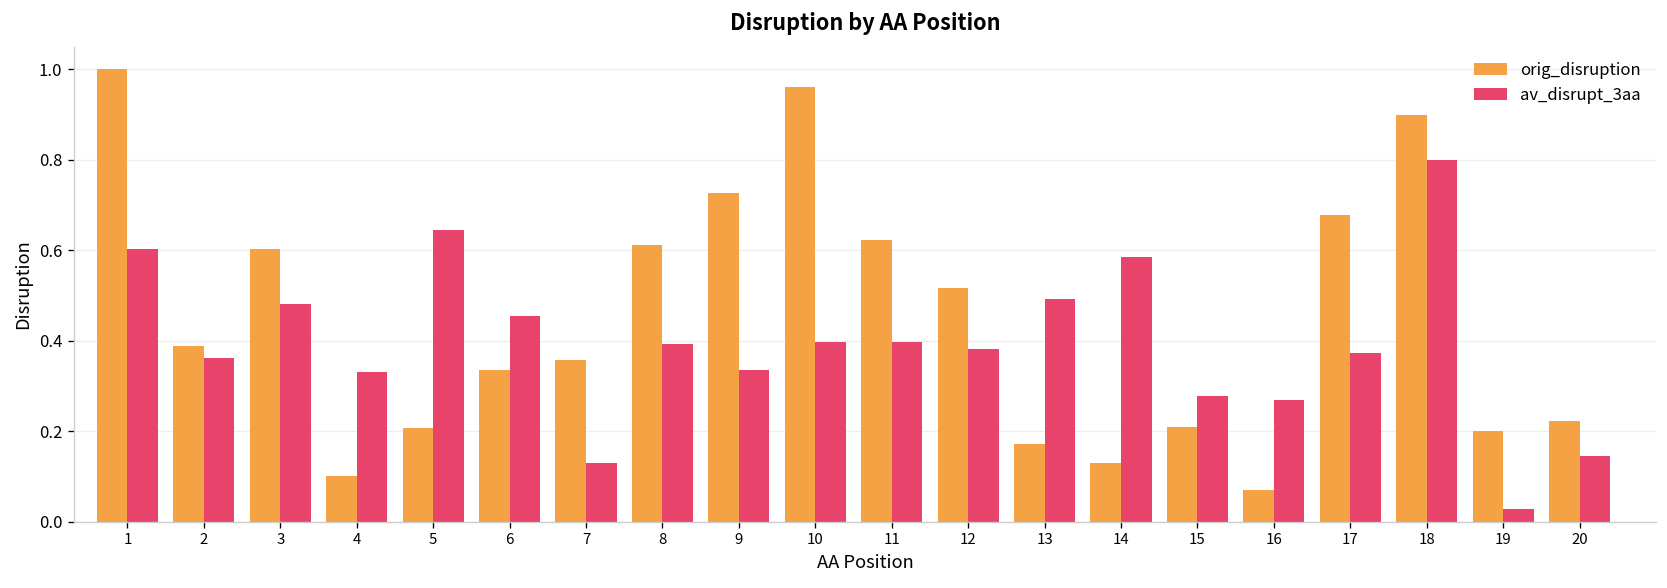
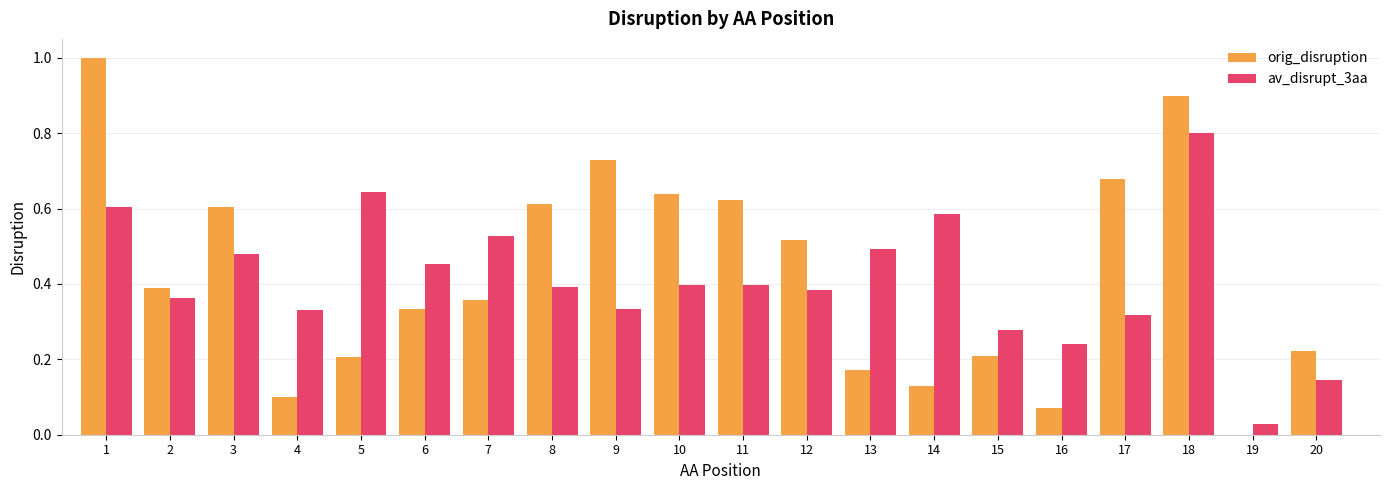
av_disrupt_3aa, 7: 0.13 -> 0.53
orig_disruption, 10: 0.96 -> 0.64
av_disrupt_3aa, 16: 0.27 -> 0.24
av_disrupt_3aa, 17: 0.37 -> 0.32
orig_disruption, 19: 0.2 -> 0.0
